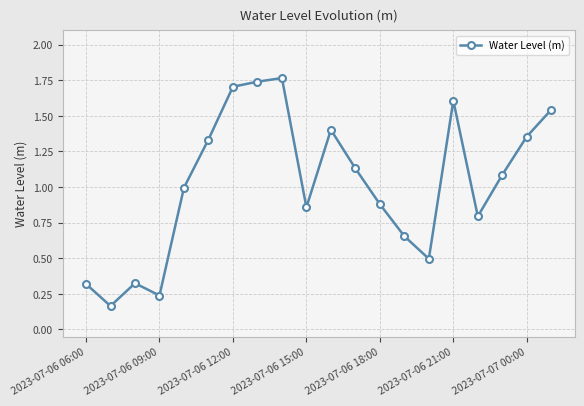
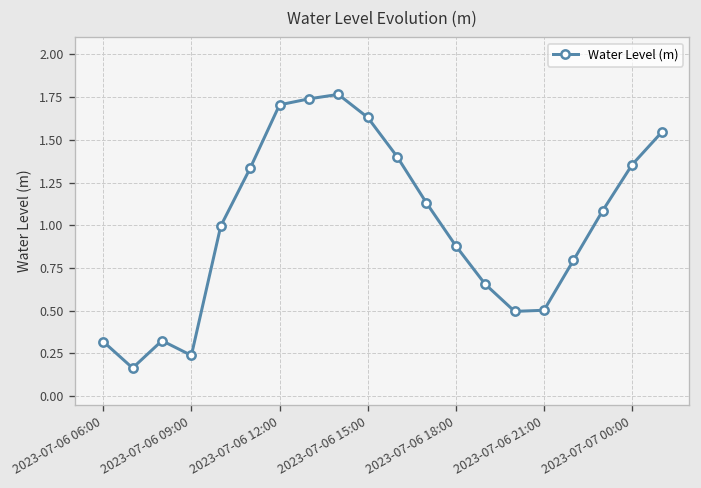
2023-07-06 15:00: 0.86 -> 1.63
2023-07-06 21:00: 1.61 -> 0.50
